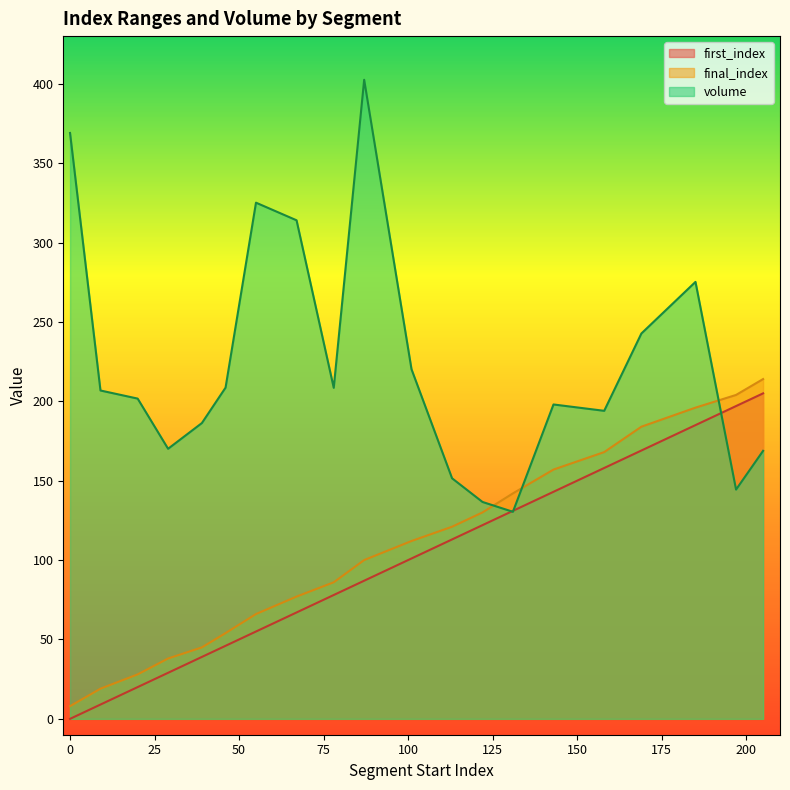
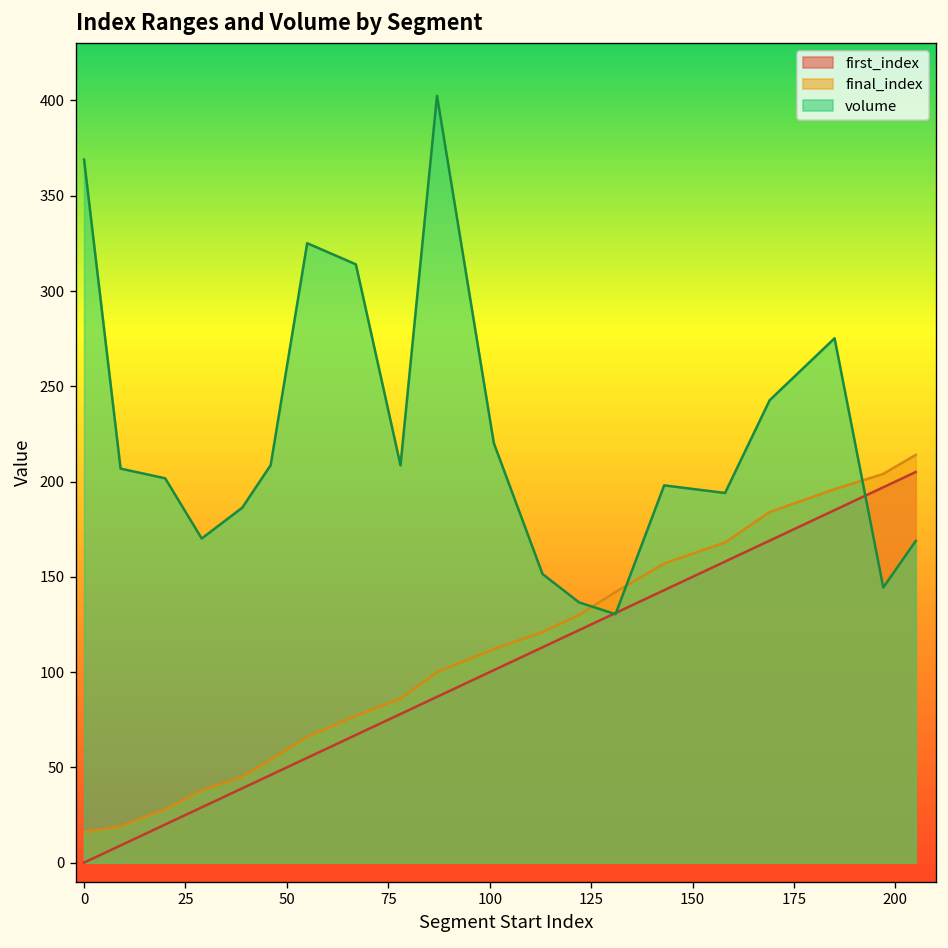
final_index, 0: 8 -> 16
